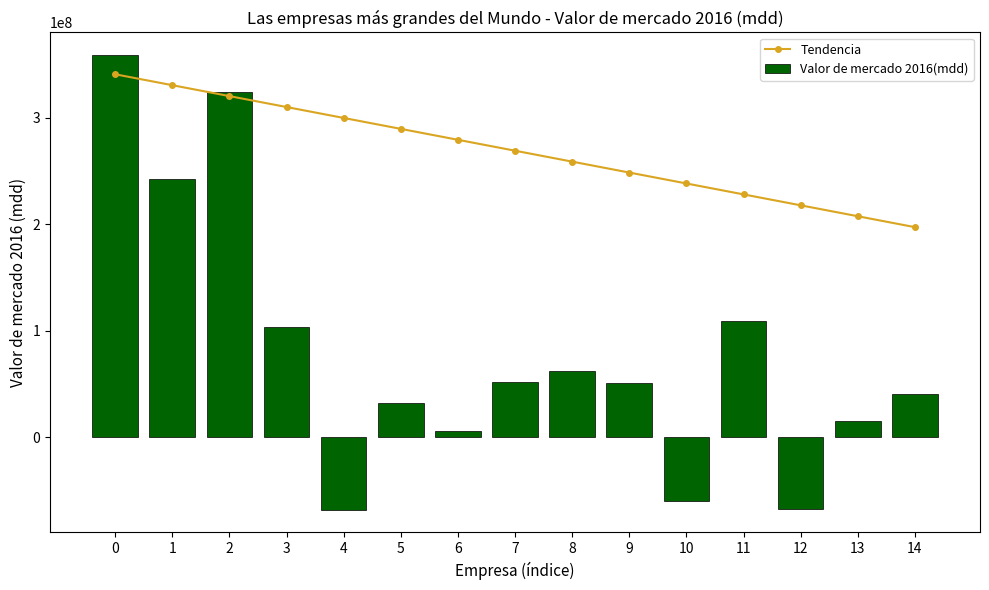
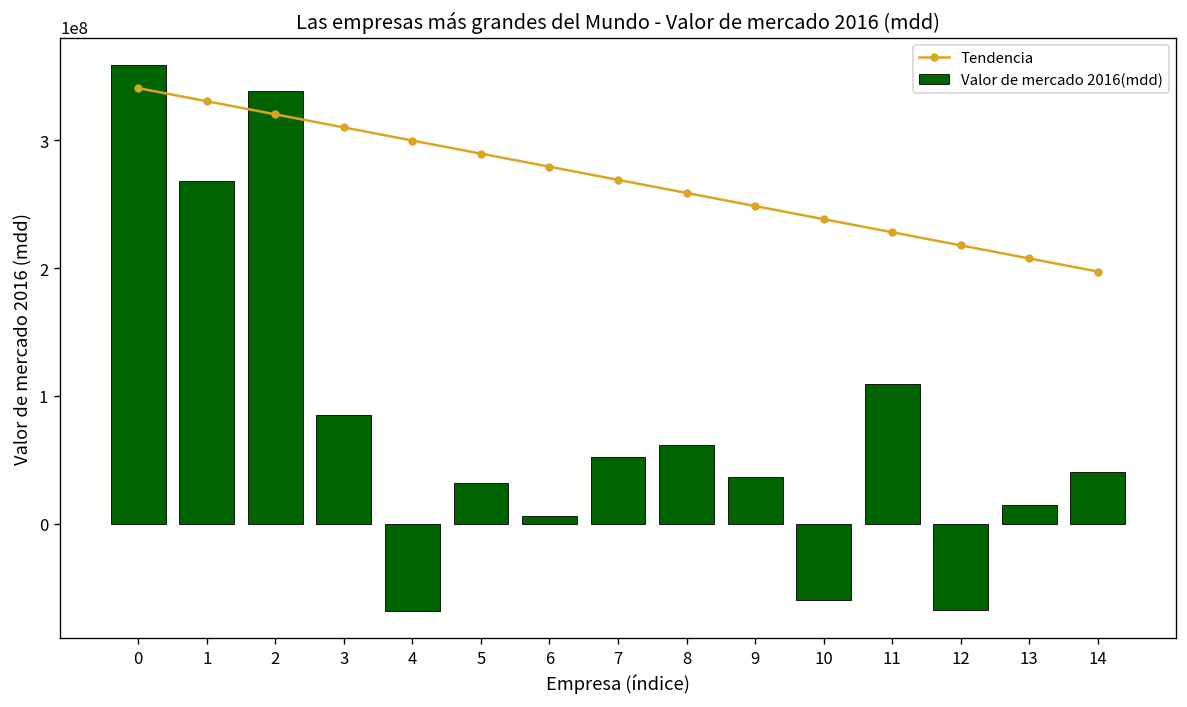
Valor de mercado 2016(mdd), 1: 242000000 -> 268000000
Valor de mercado 2016(mdd), 2: 324000000 -> 338000000
Valor de mercado 2016(mdd), 3: 103000000 -> 85000000
Valor de mercado 2016(mdd), 9: 51000000 -> 36000000
